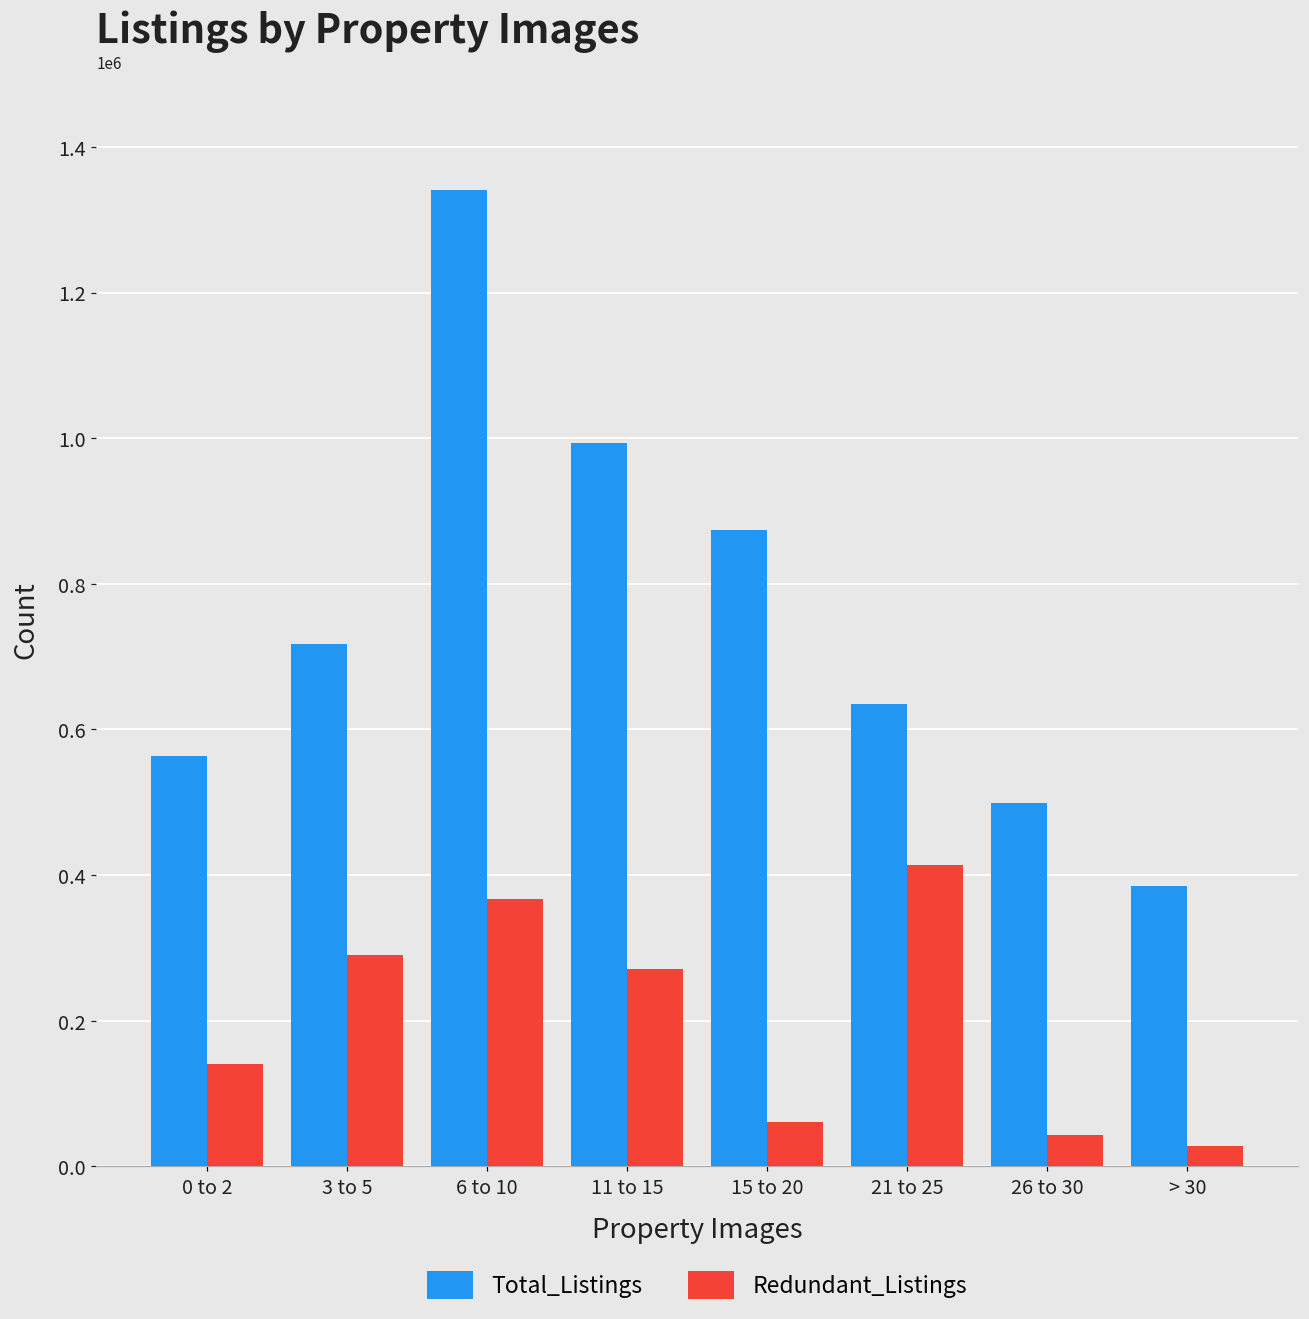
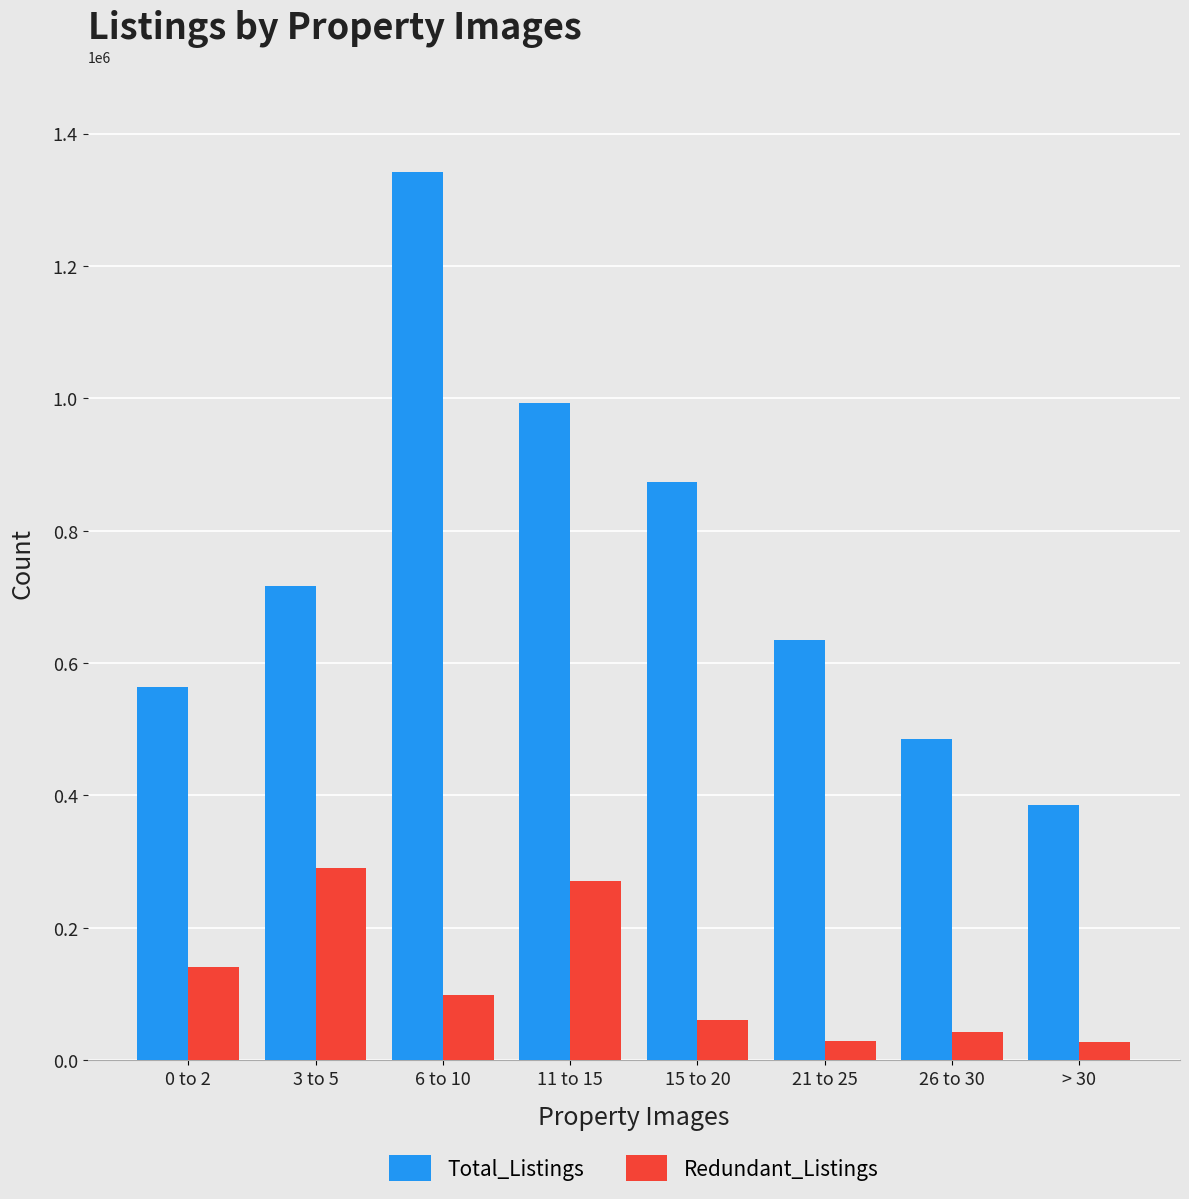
Redundant_Listings, 6 to 10: 370000 -> 100000
Redundant_Listings, 21 to 25: 410000 -> 30000
Total_Listings, 26 to 30: 500000 -> 490000
